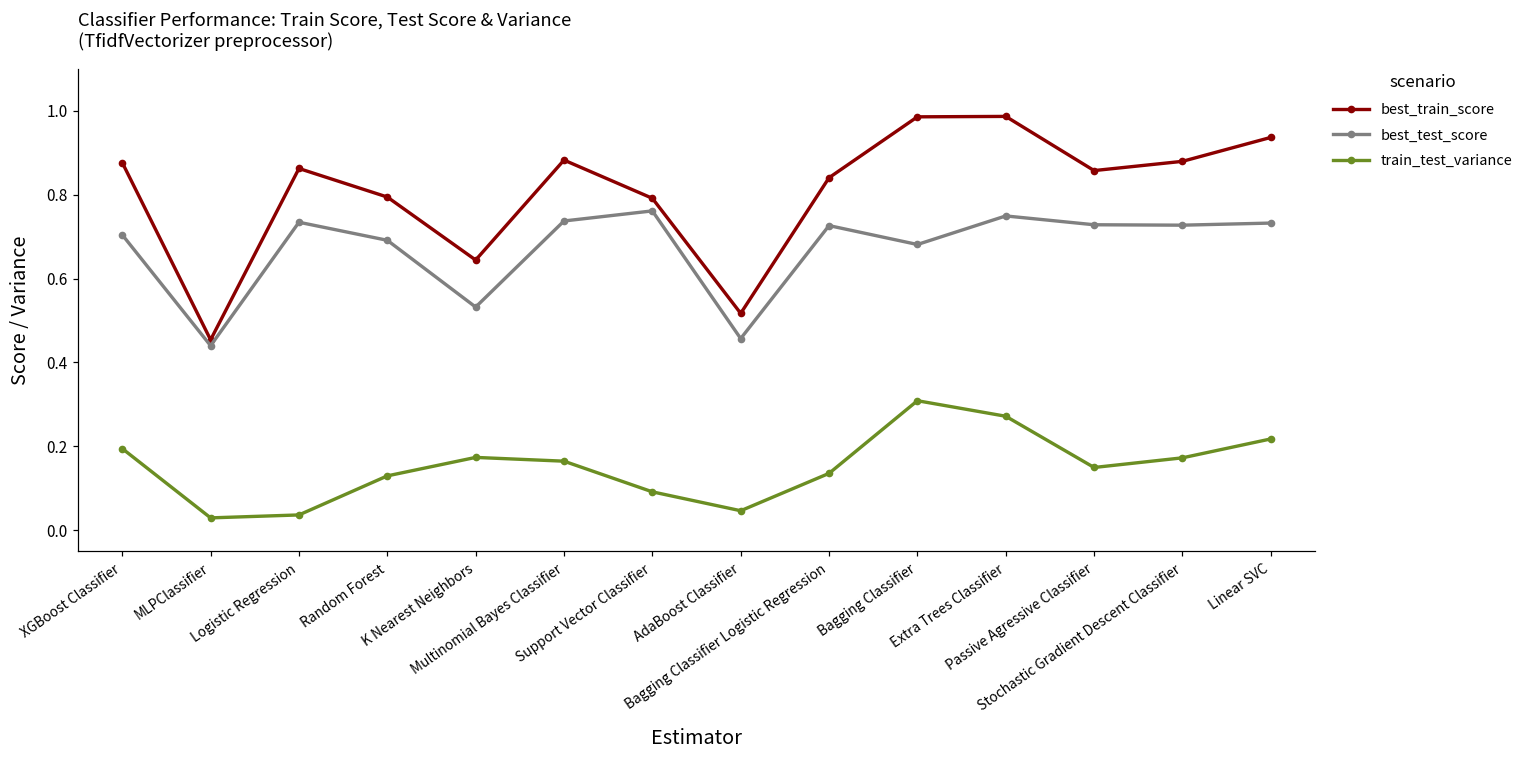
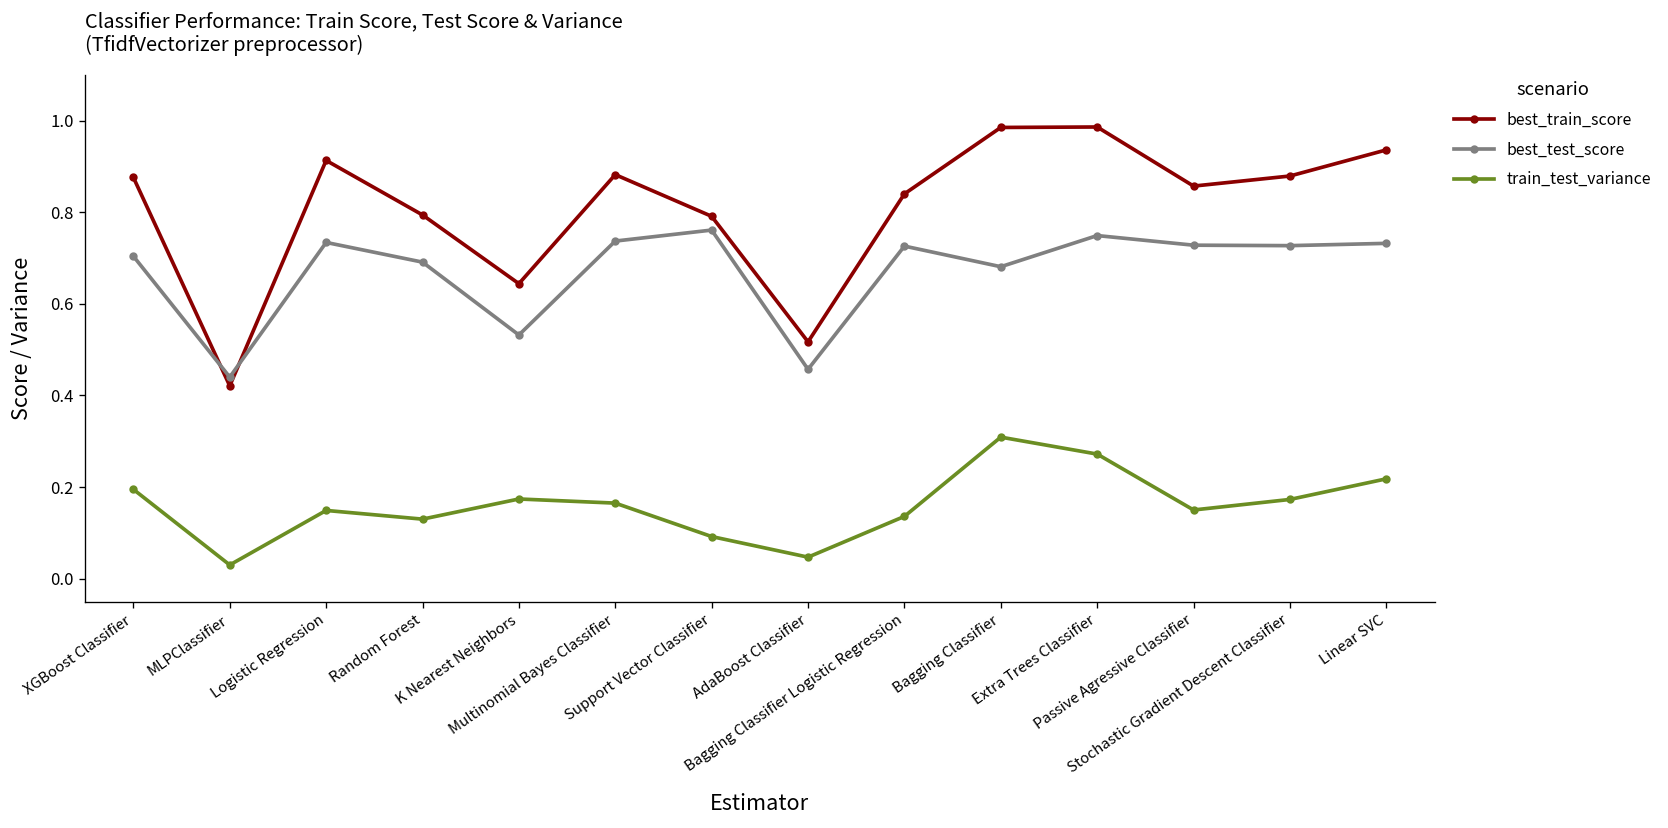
best_train_score, MLPClassifier: 0.45 -> 0.42
best_train_score, Logistic Regression: 0.86 -> 0.91
train_test_variance, Logistic Regression: 0.04 -> 0.15
